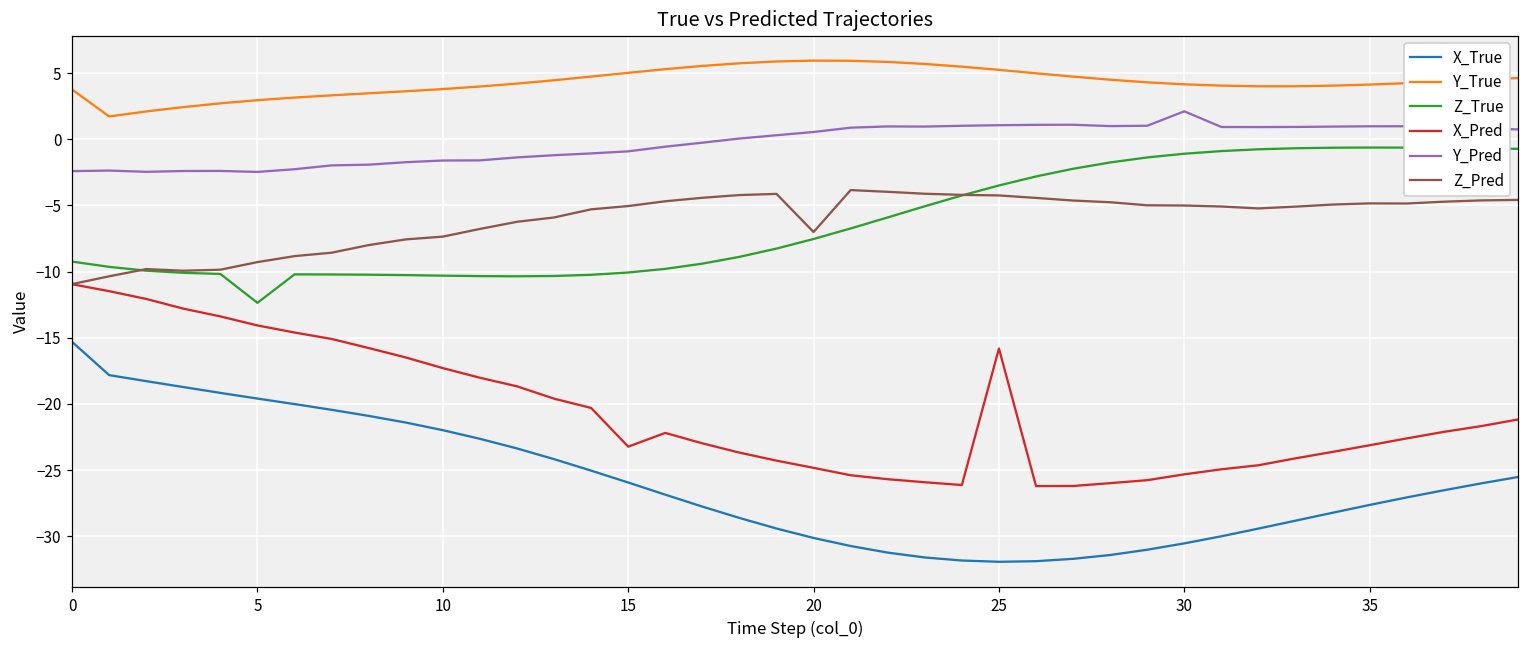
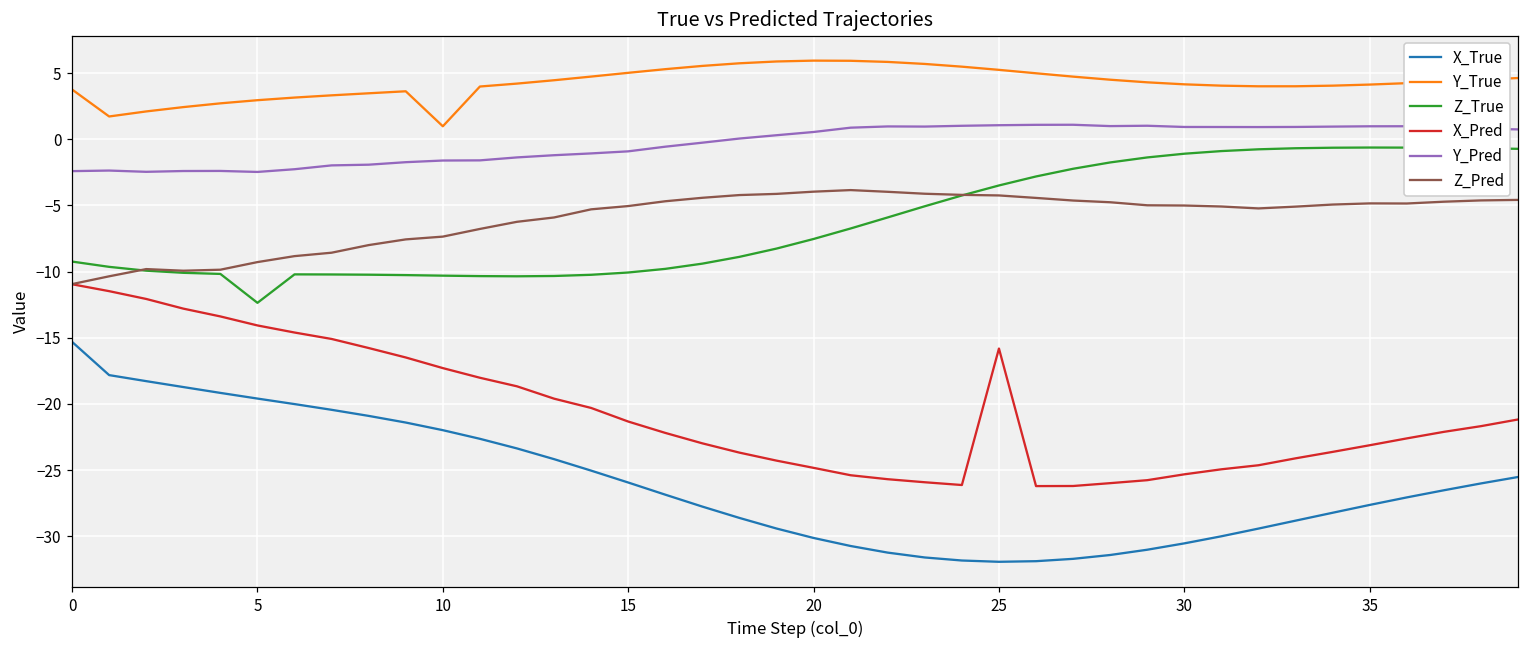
Y_True, 10: 3.8 -> 1.0
X_Pred, 15: -23.2 -> -21.3
Z_Pred, 20: -7.0 -> -4.0
Y_Pred, 30: 2.1 -> 0.9
